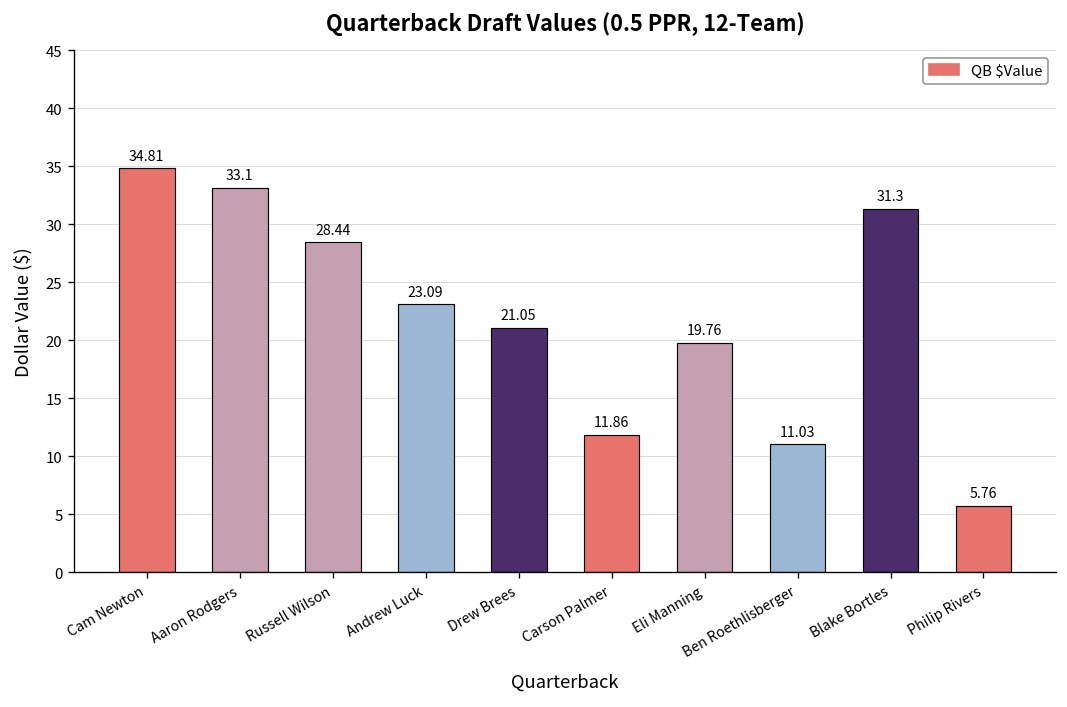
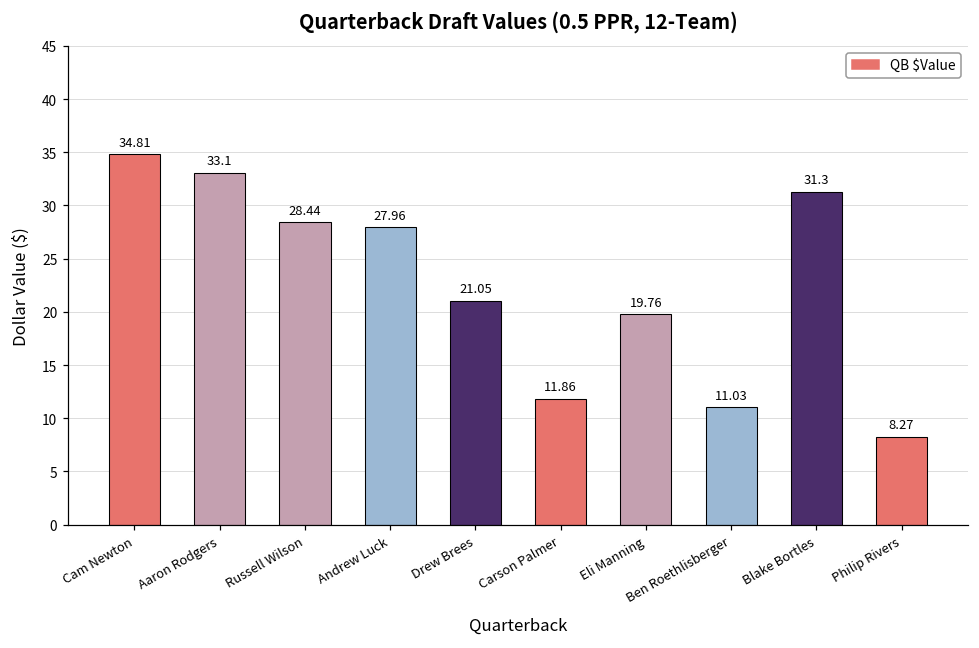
Andrew Luck: 23.09 -> 27.96
Philip Rivers: 5.76 -> 8.27
